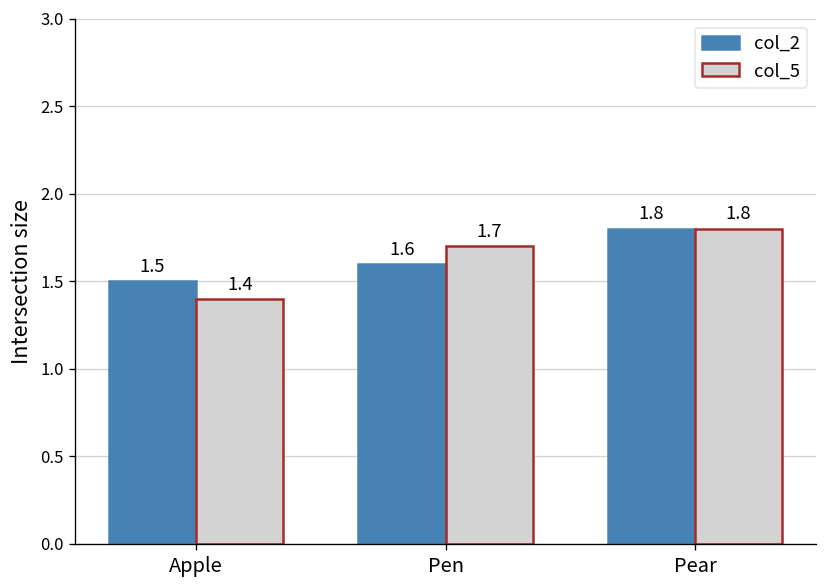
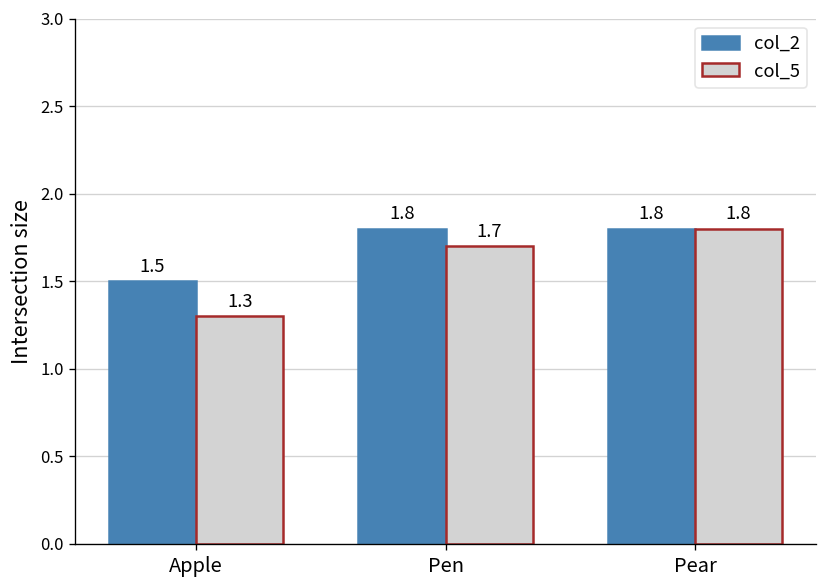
col_5, Apple: 1.4 -> 1.3
col_2, Pen: 1.6 -> 1.8
